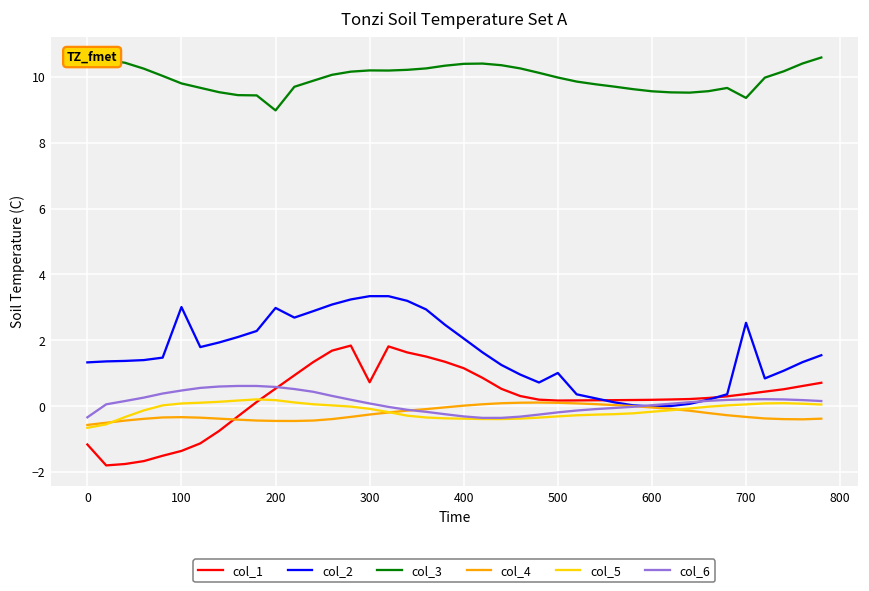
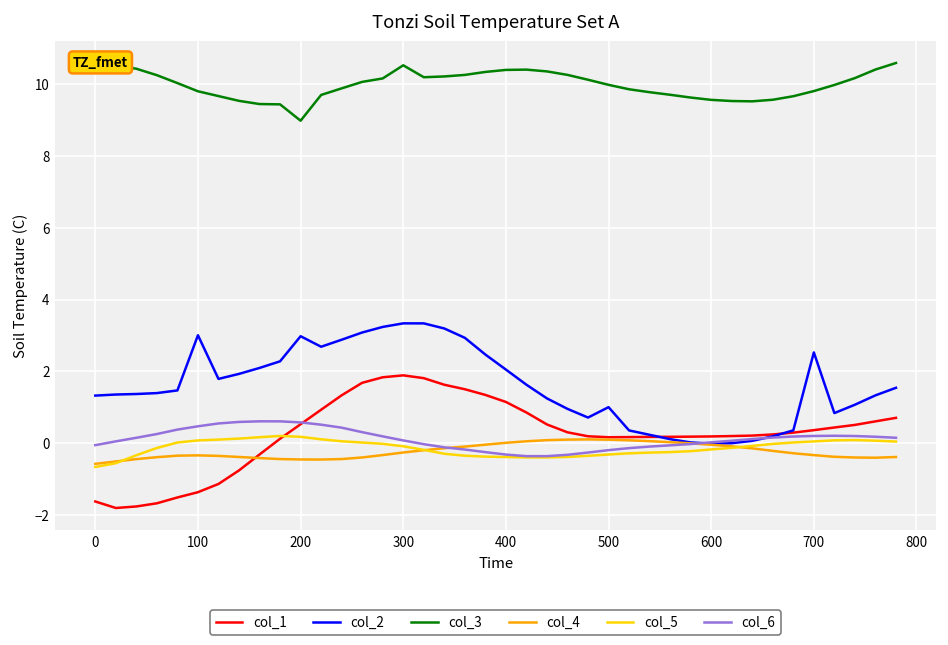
col_1, 0: -1.2 -> -1.6
col_6, 0: -0.3 -> -0.1
col_1, 300: 0.7 -> 1.9
col_3, 300: 10.2 -> 10.5
col_3, 700: 9.4 -> 9.8
